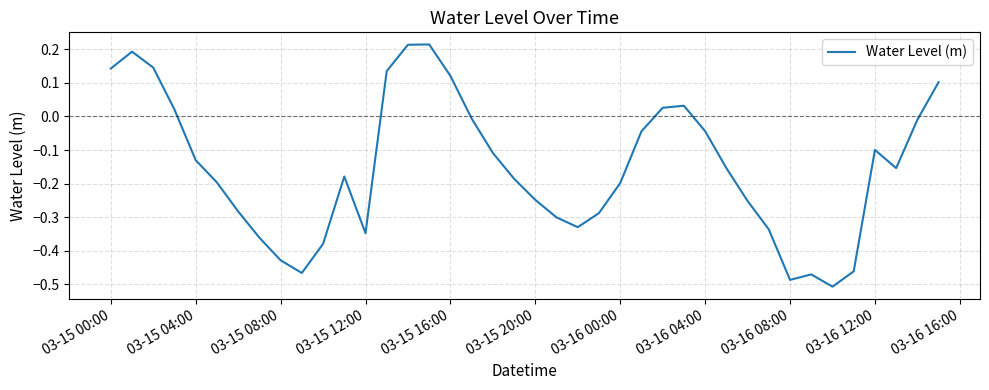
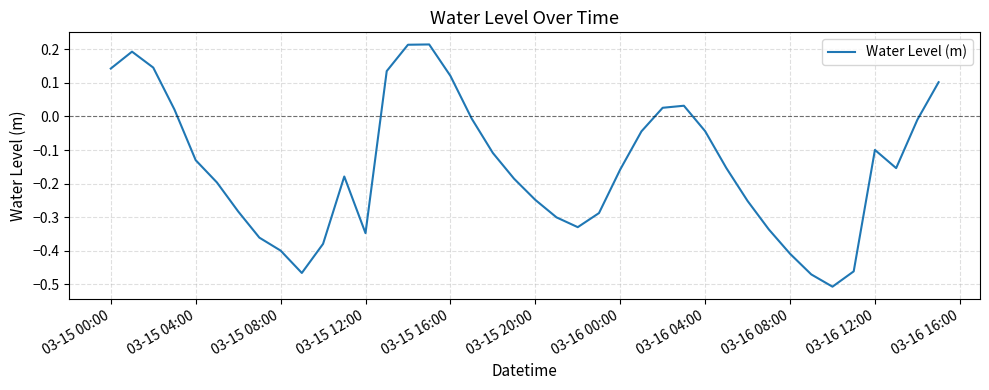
03-15 08:00: -0.43 -> -0.40
03-16 00:00: -0.20 -> -0.16
03-16 08:00: -0.49 -> -0.41
